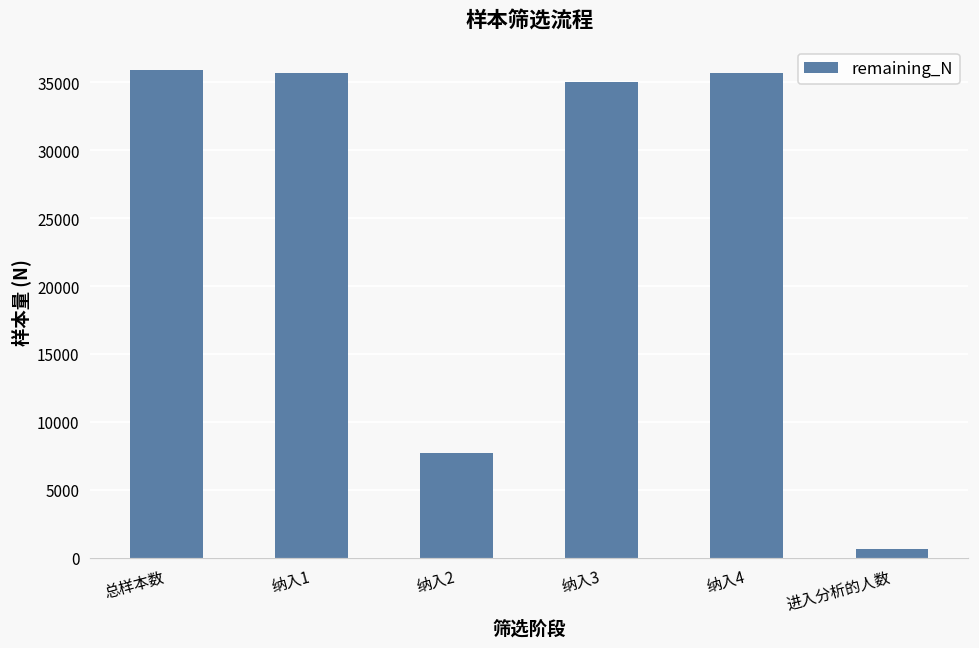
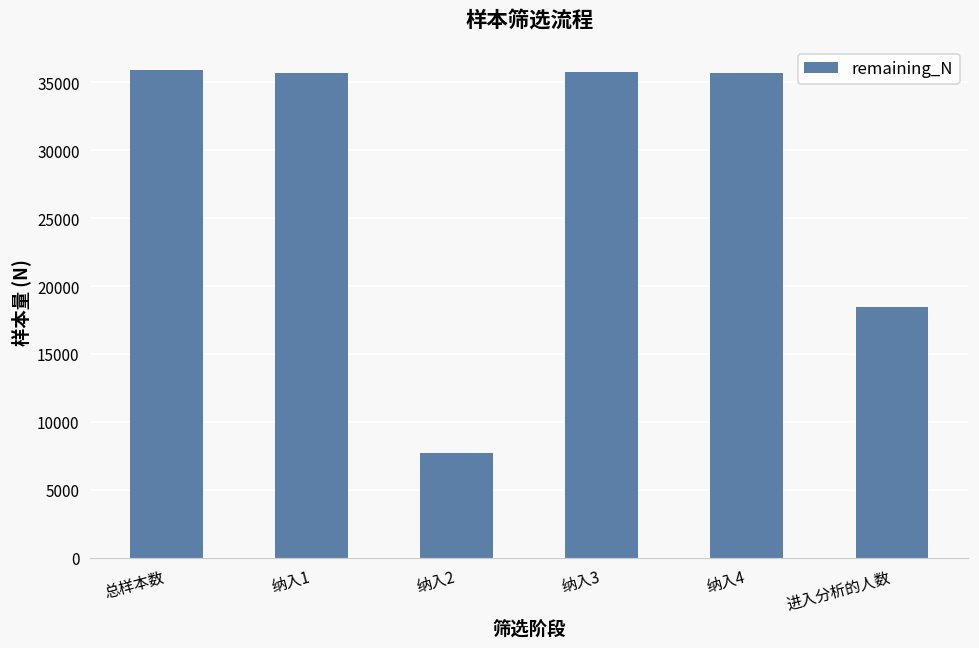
纳入3: 35000 -> 35800
进入分析的人数: 700 -> 18500
